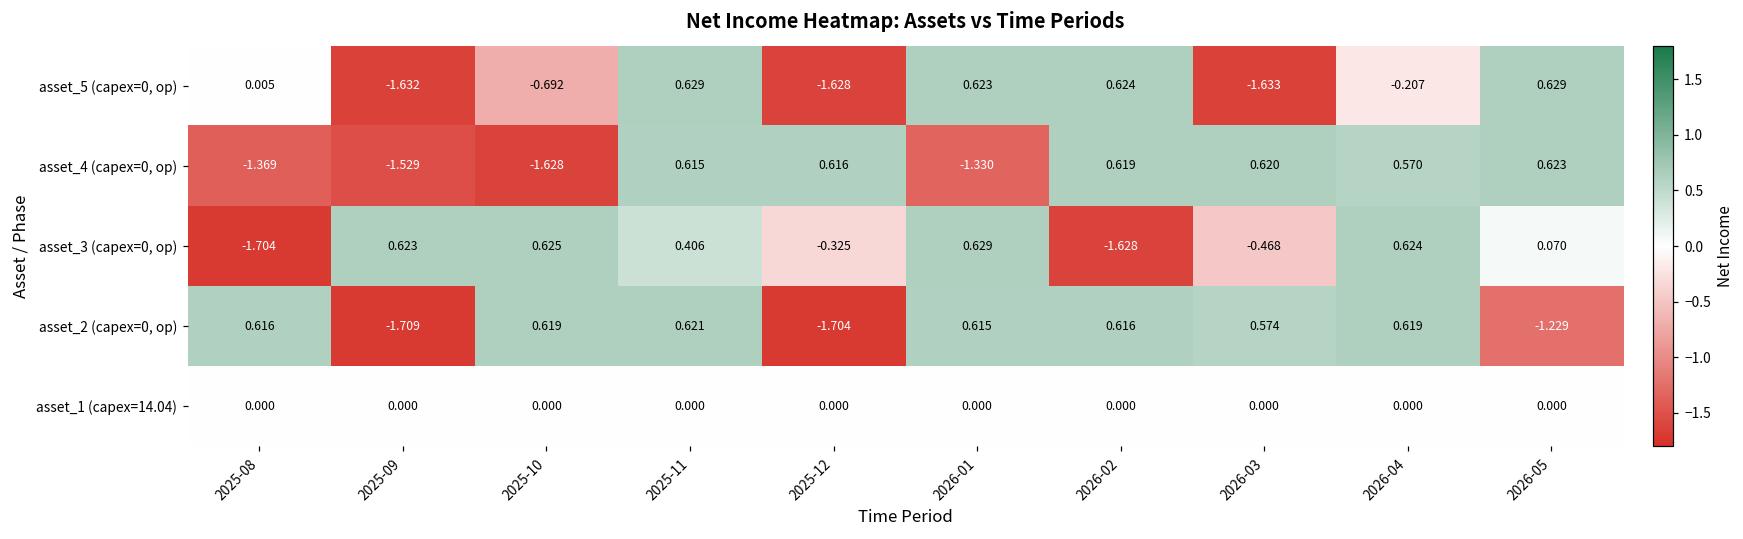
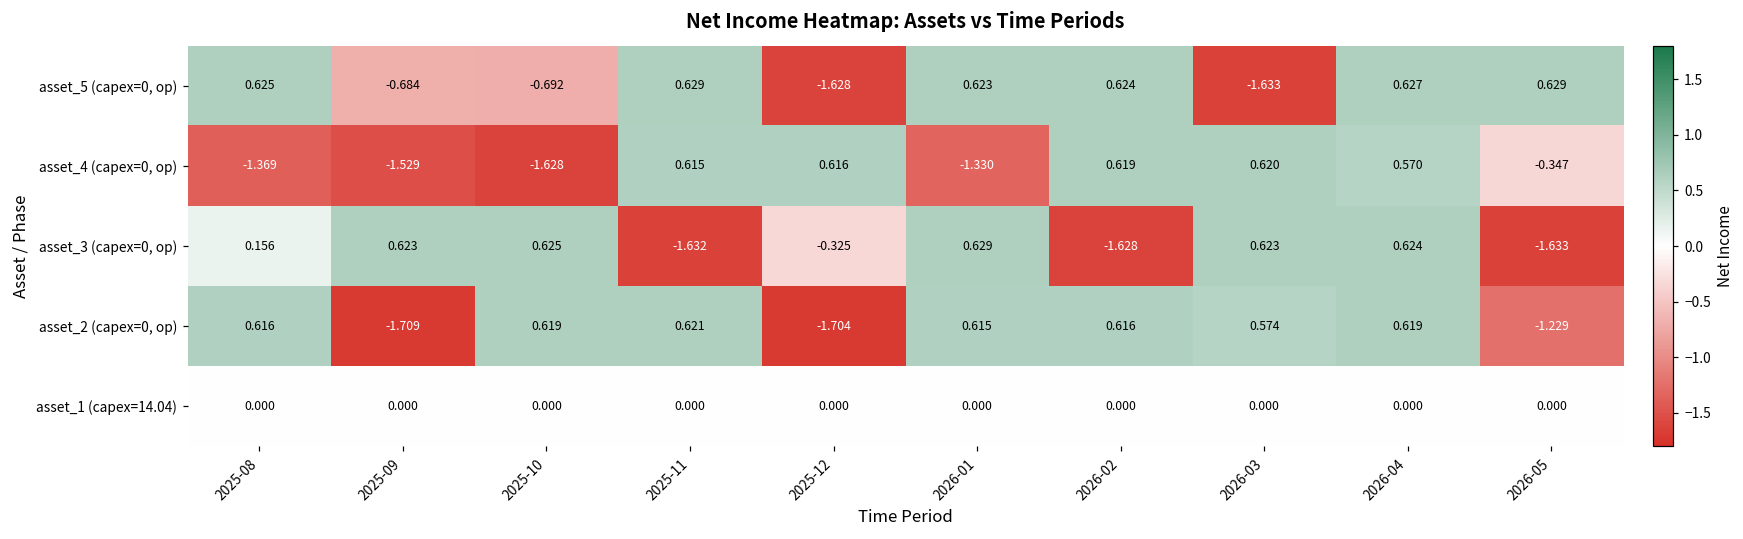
asset_5 (capex=0, op), 2025-08: 0.005 -> 0.625
asset_5 (capex=0, op), 2025-09: -1.632 -> -0.684
asset_5 (capex=0, op), 2026-04: -0.207 -> 0.627
asset_4 (capex=0, op), 2026-05: 0.623 -> -0.347
asset_3 (capex=0, op), 2025-08: -1.704 -> 0.156
asset_3 (capex=0, op), 2025-11: 0.406 -> -1.632
asset_3 (capex=0, op), 2026-03: -0.468 -> 0.623
asset_3 (capex=0, op), 2026-05: 0.070 -> -1.633
